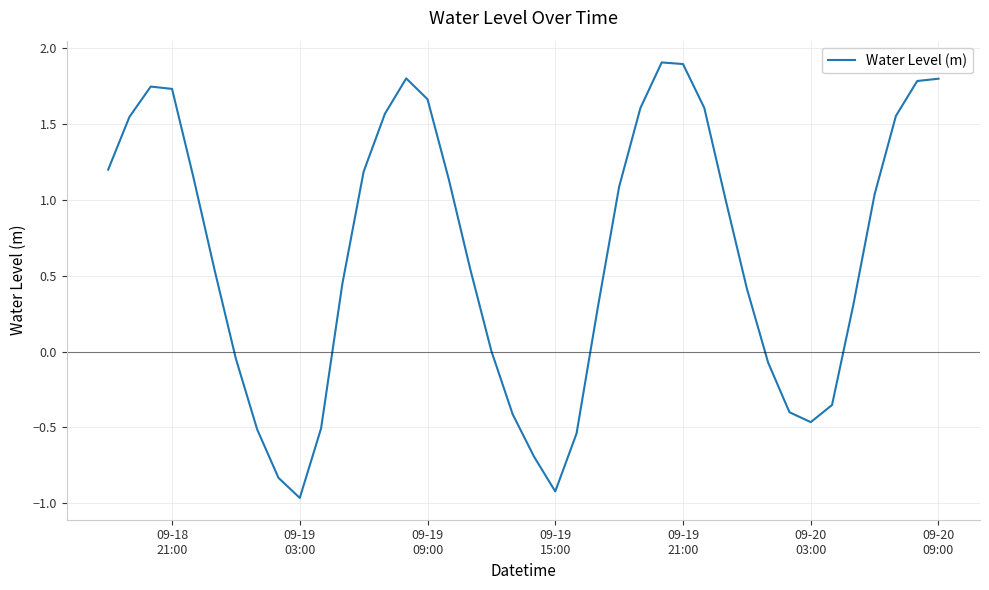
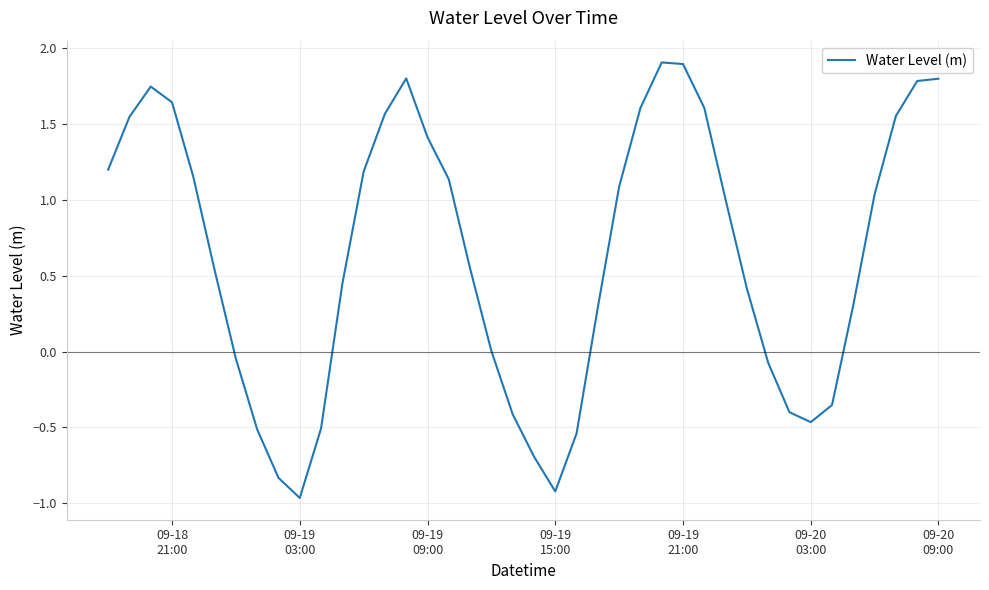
09-18 21:00: 1.73 -> 1.64
09-19 09:00: 1.66 -> 1.41
